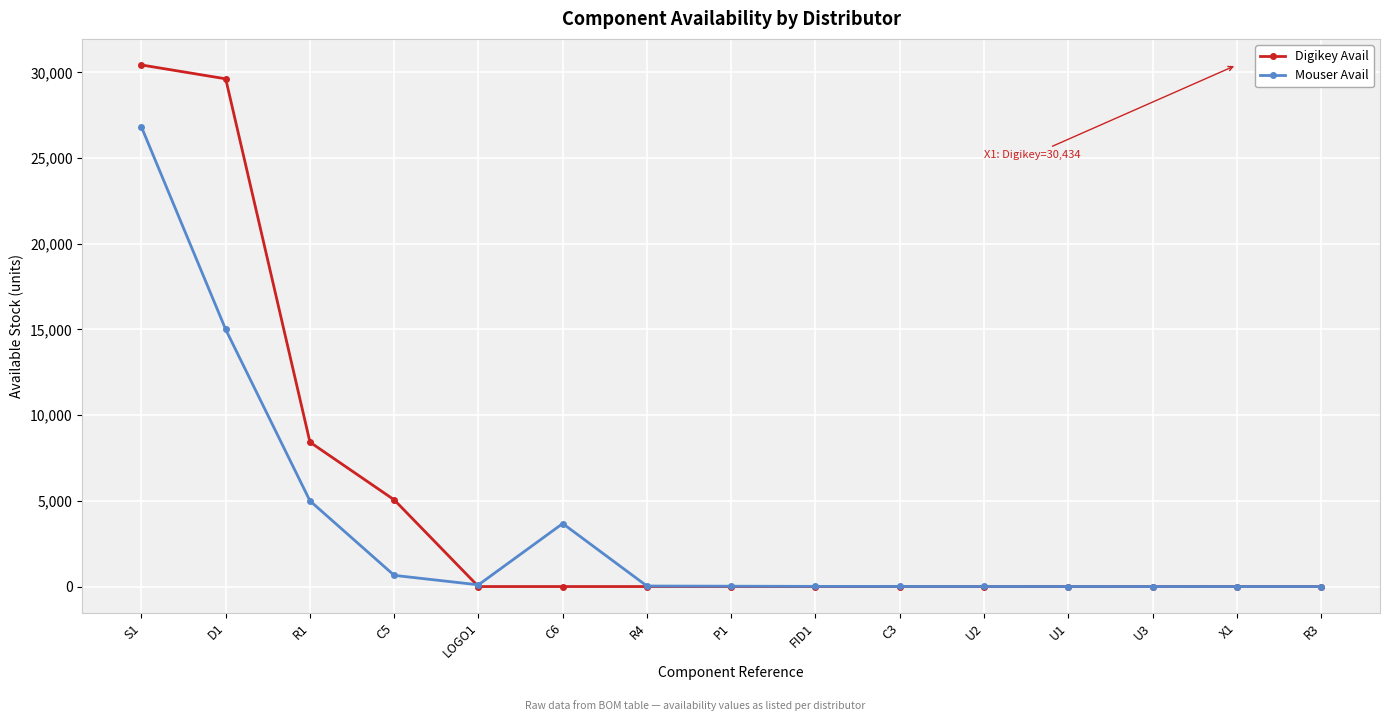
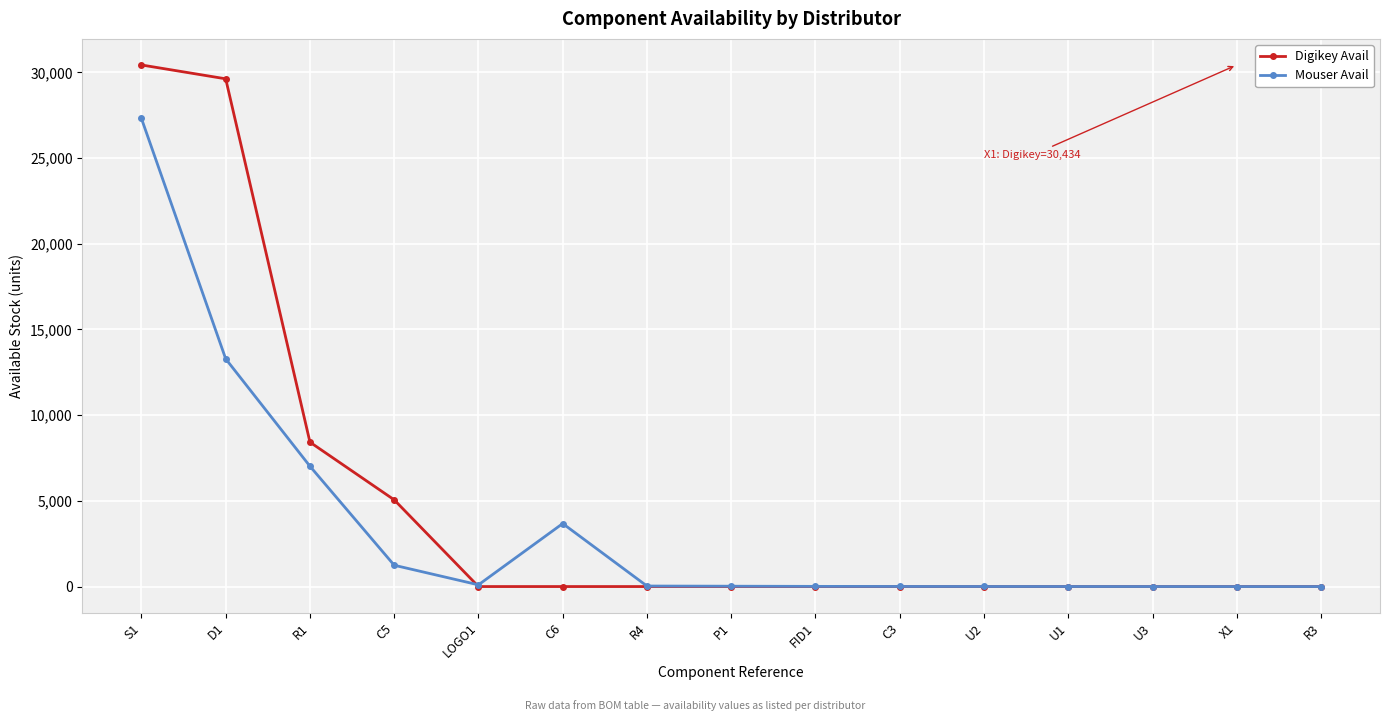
Mouser Avail, S1: 26,800 -> 27,300
Mouser Avail, D1: 15,000 -> 13,300
Mouser Avail, R1: 5,000 -> 7,000
Mouser Avail, C5: 700 -> 1,200
